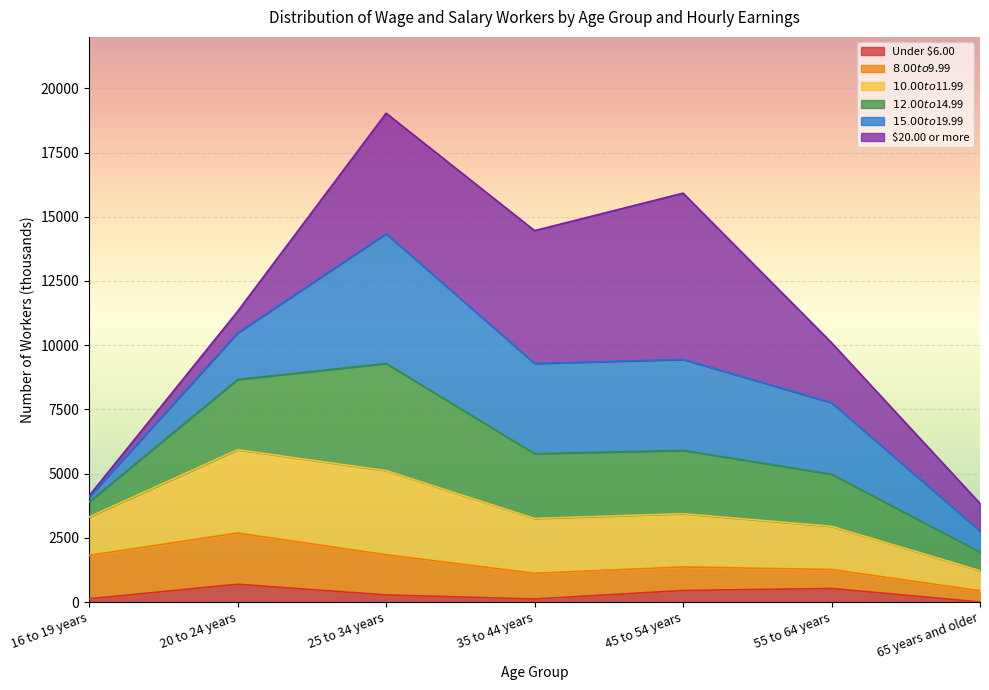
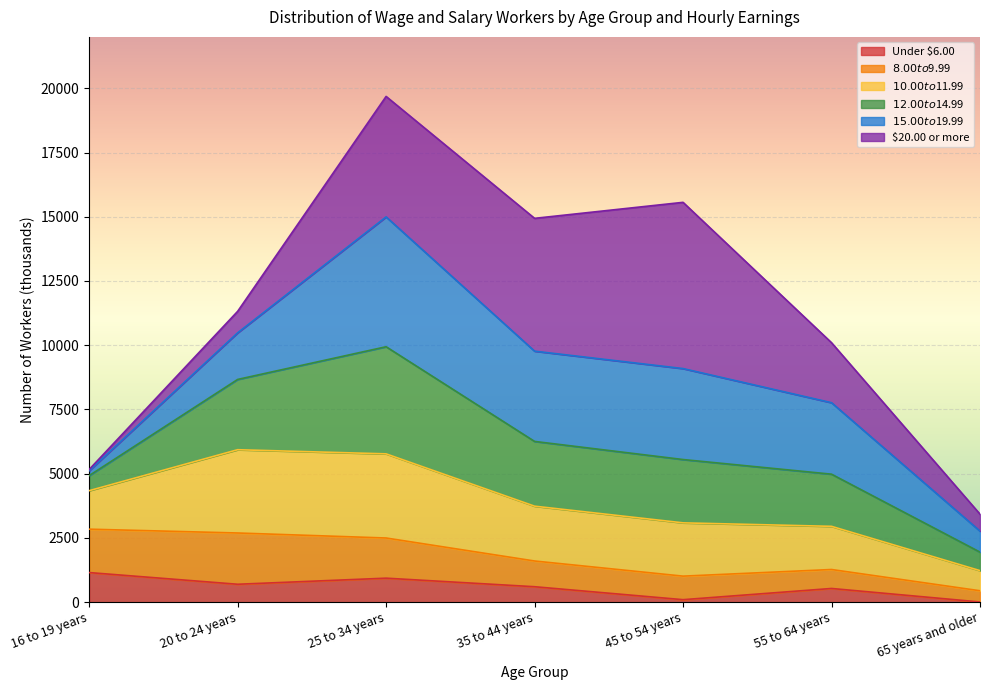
Under $6.00, 16 to 19 years: 100 -> 1200
Under $6.00, 25 to 34 years: 300 -> 900
Under $6.00, 35 to 44 years: 100 -> 600
Under $6.00, 45 to 54 years: 500 -> 100
$20.00 or more, 65 years and older: 1100 -> 700
